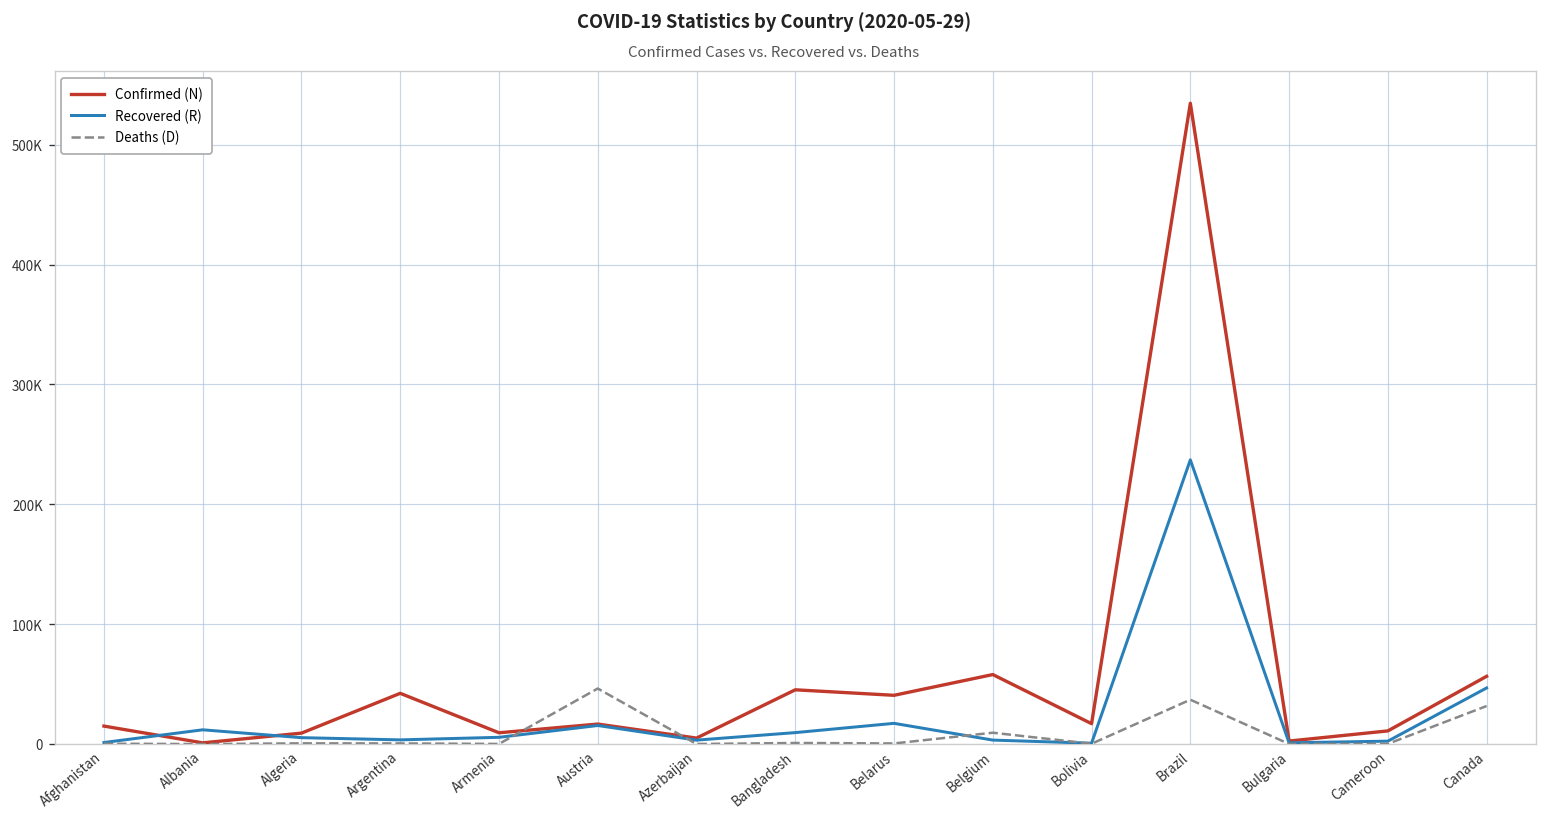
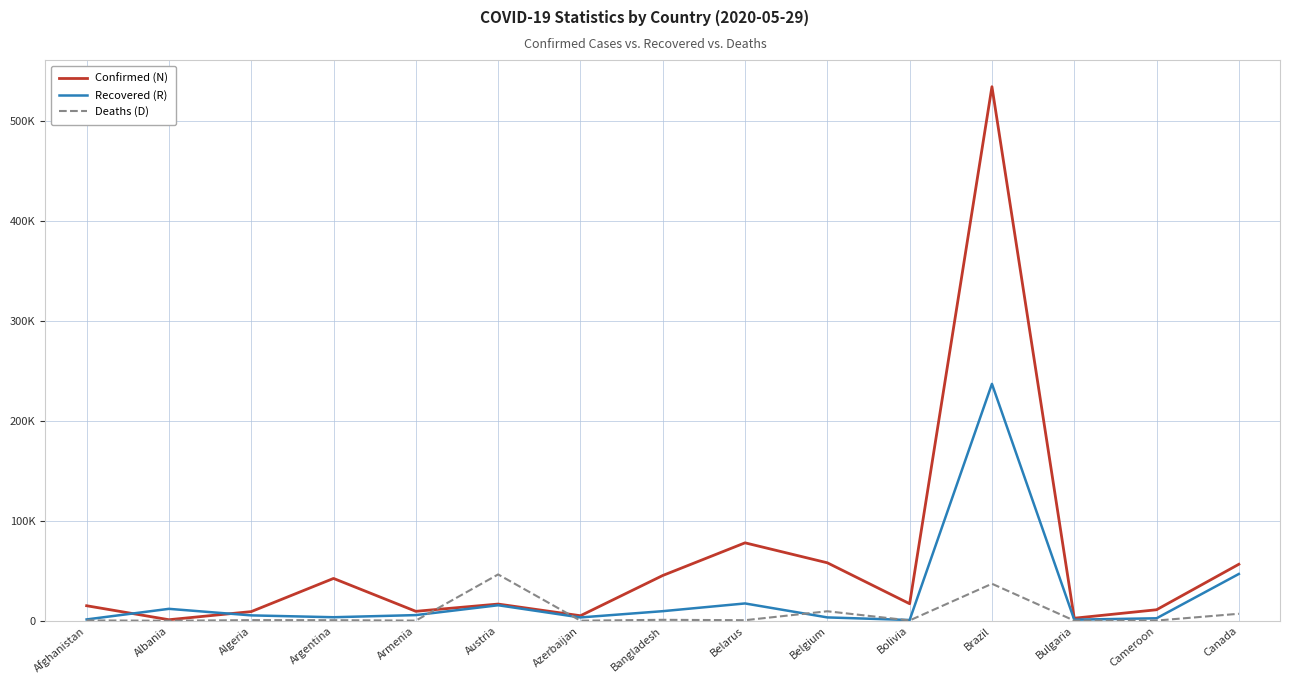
Confirmed (N), Belarus: 40000 -> 80000
Deaths (D), Canada: 30000 -> 10000
